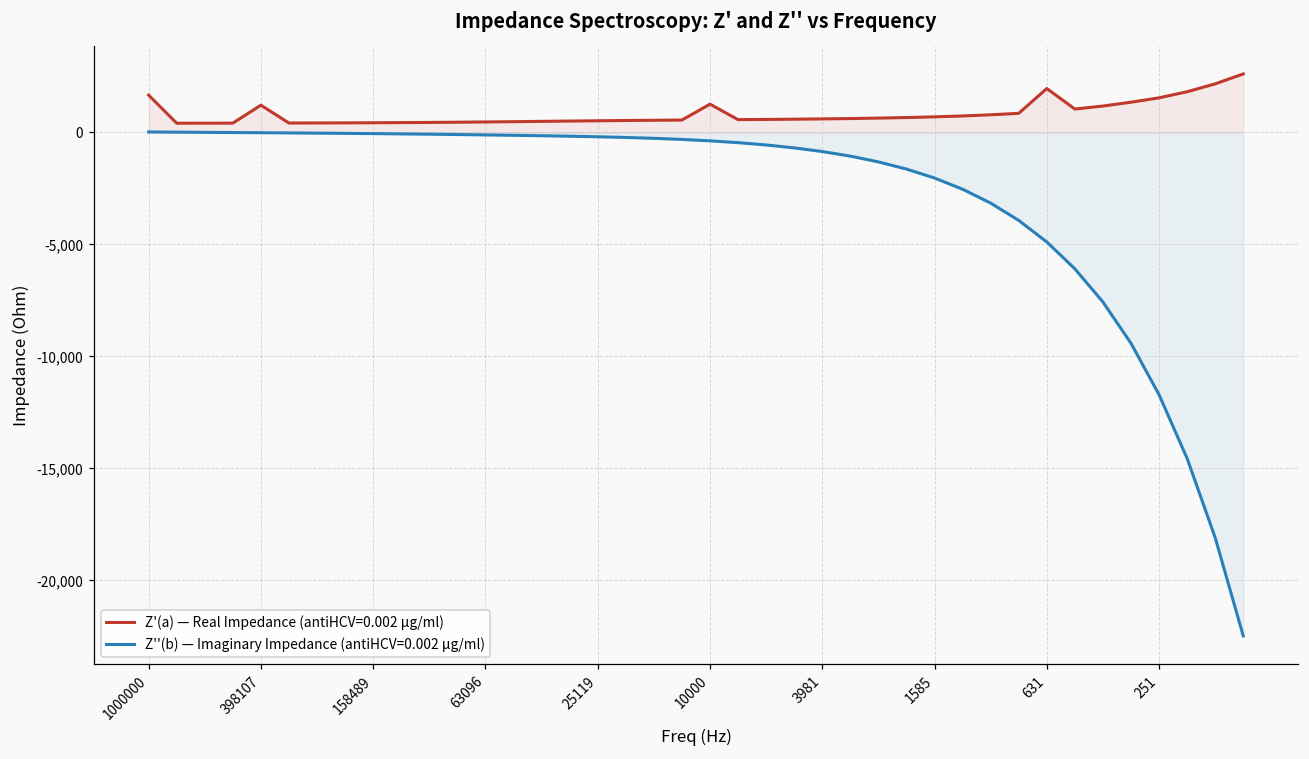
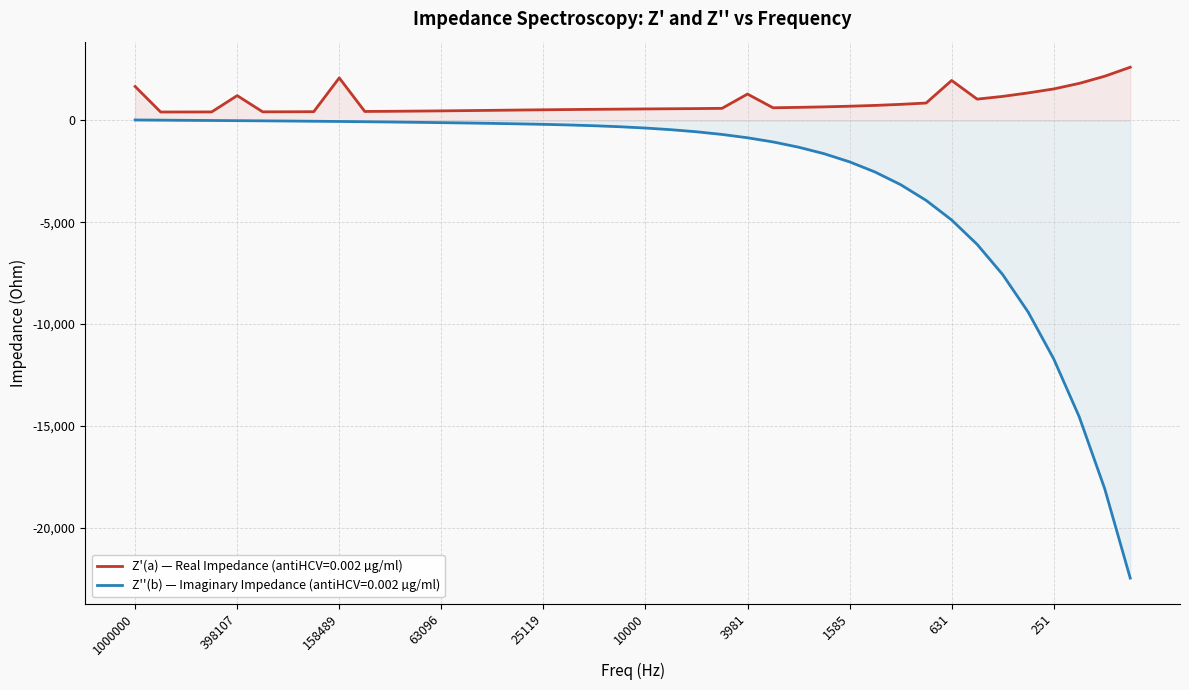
Z'(a) — Real Impedance (antiHCV=0.002 µg/ml), 158489: 400 -> 2,100
Z'(a) — Real Impedance (antiHCV=0.002 µg/ml), 10000: 1,300 -> 600
Z'(a) — Real Impedance (antiHCV=0.002 µg/ml), 3981: 600 -> 1,300
